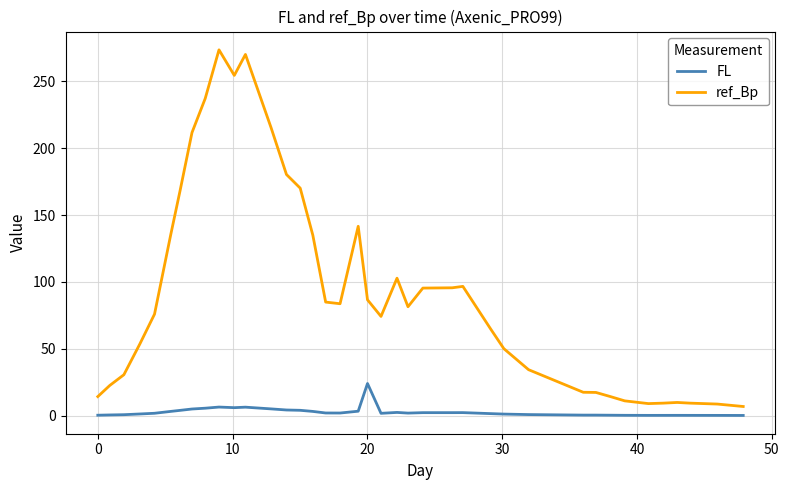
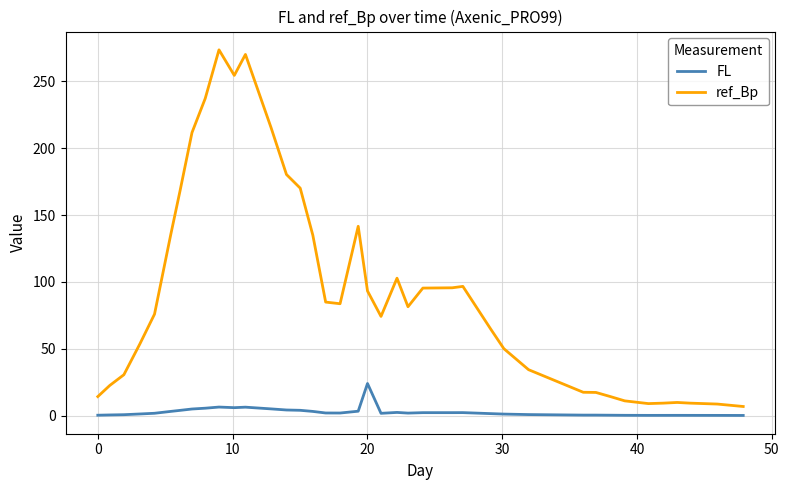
ref_Bp, 20: 87 -> 93
